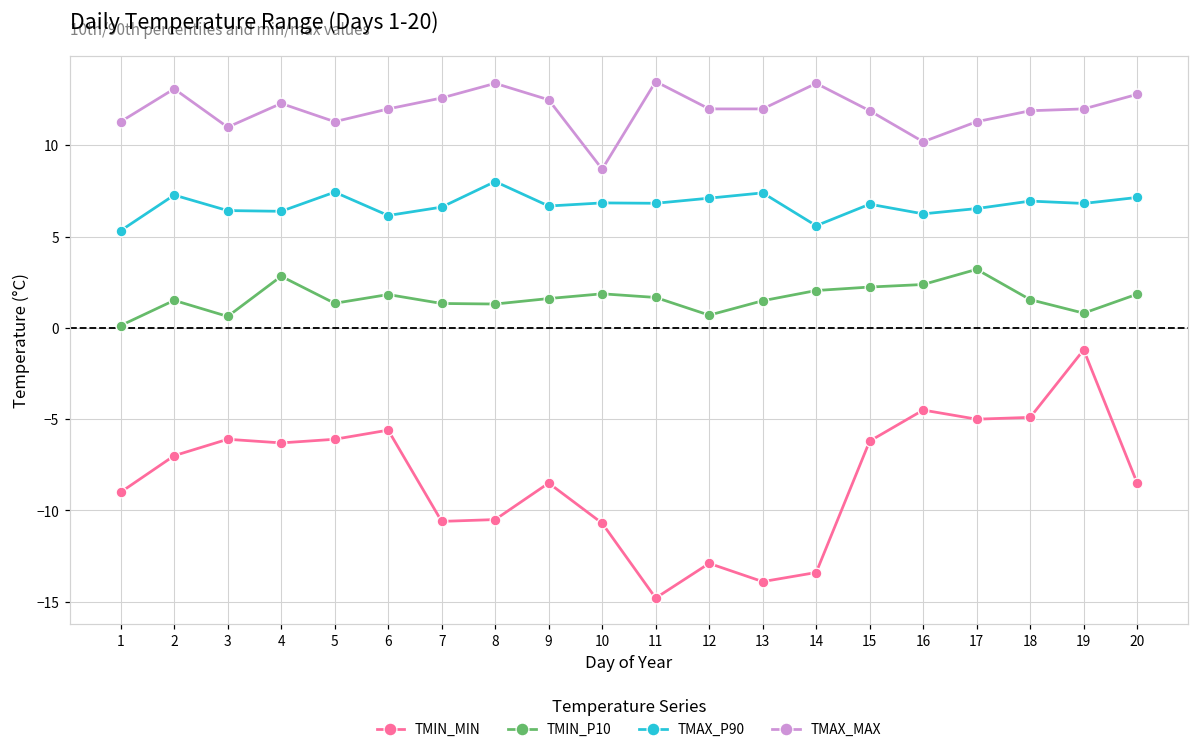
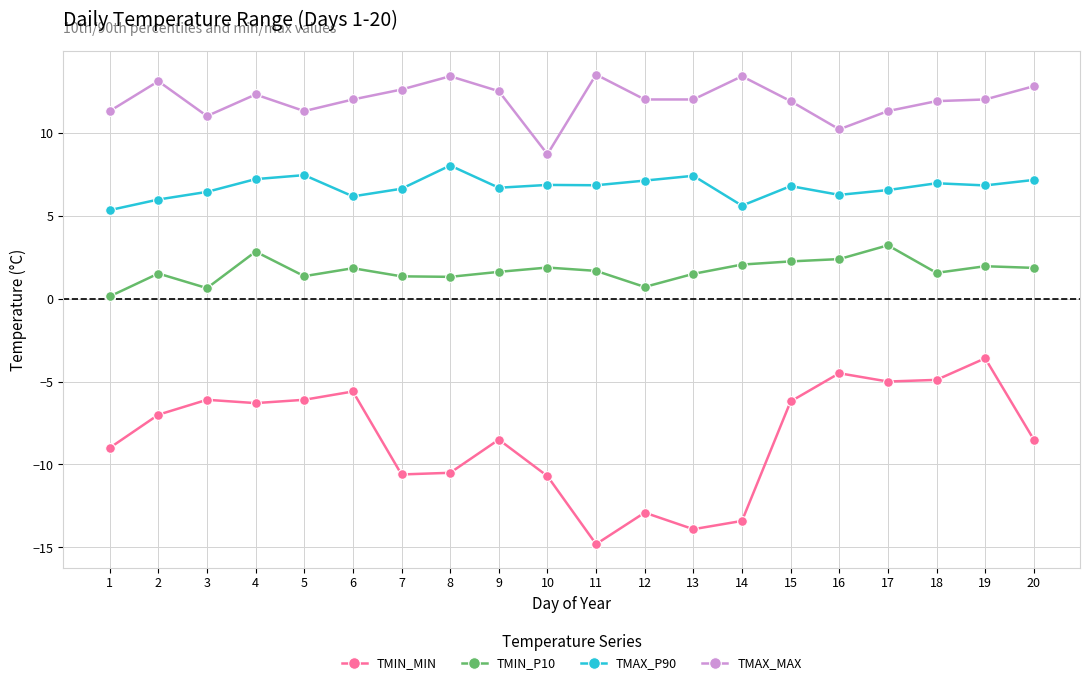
TMAX_P90, 2: 7.3 -> 6.0
TMAX_P90, 4: 6.4 -> 7.2
TMIN_MIN, 19: -1.2 -> -3.6
TMIN_P10, 19: 0.8 -> 2.0
